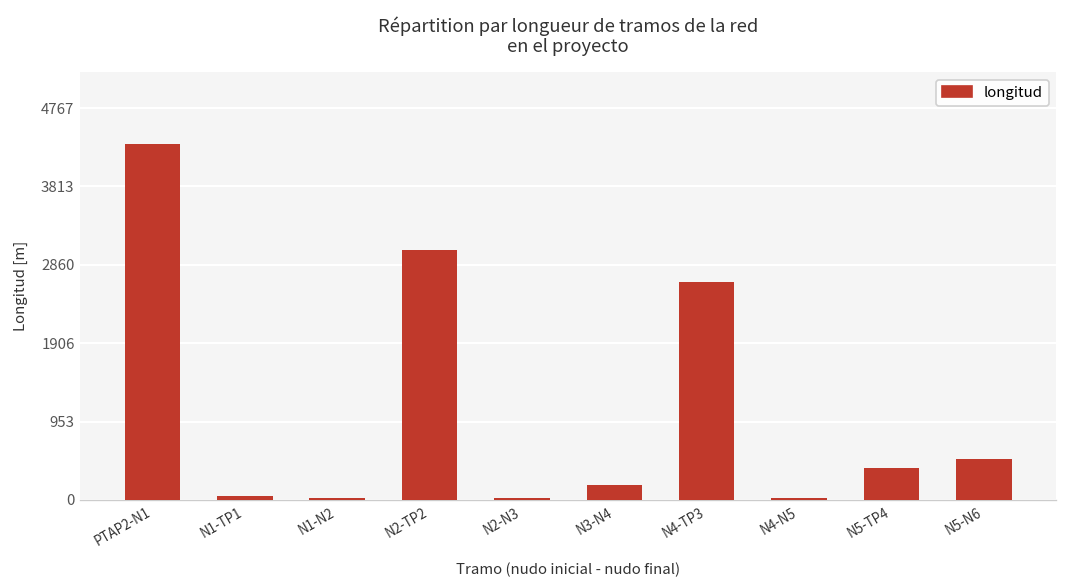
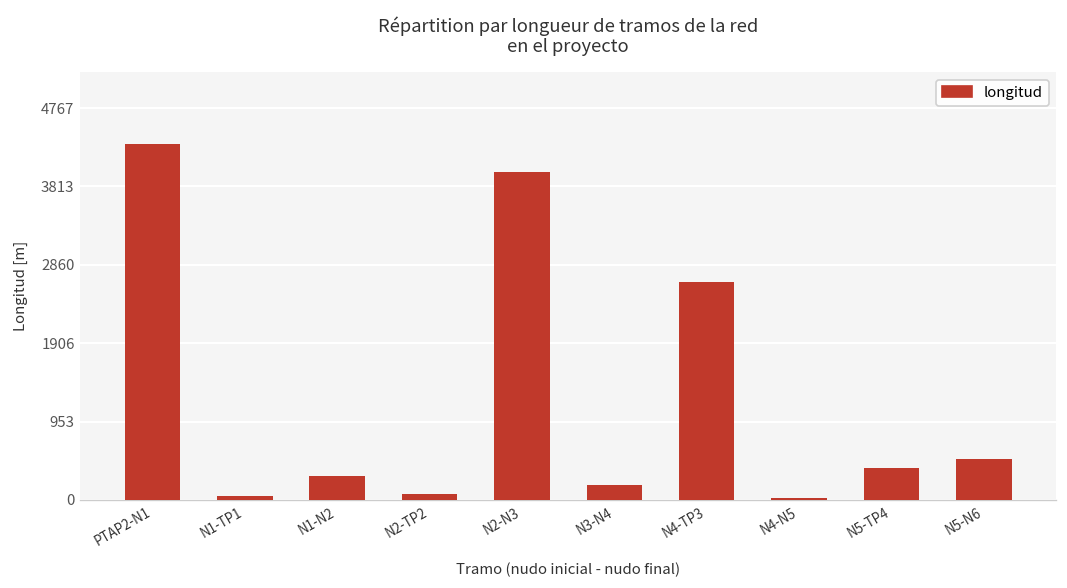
N1-N2: 0 -> 300
N2-TP2: 3000 -> 100
N2-N3: 0 -> 4000
